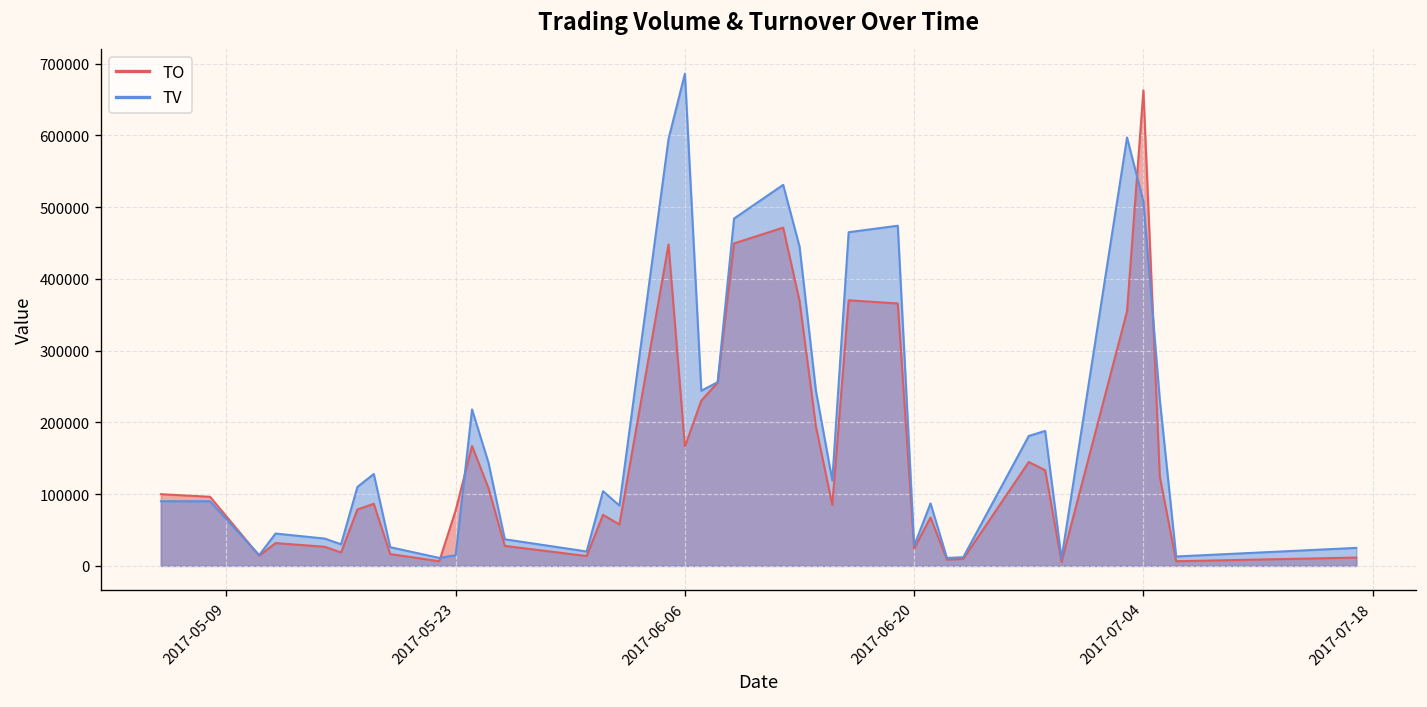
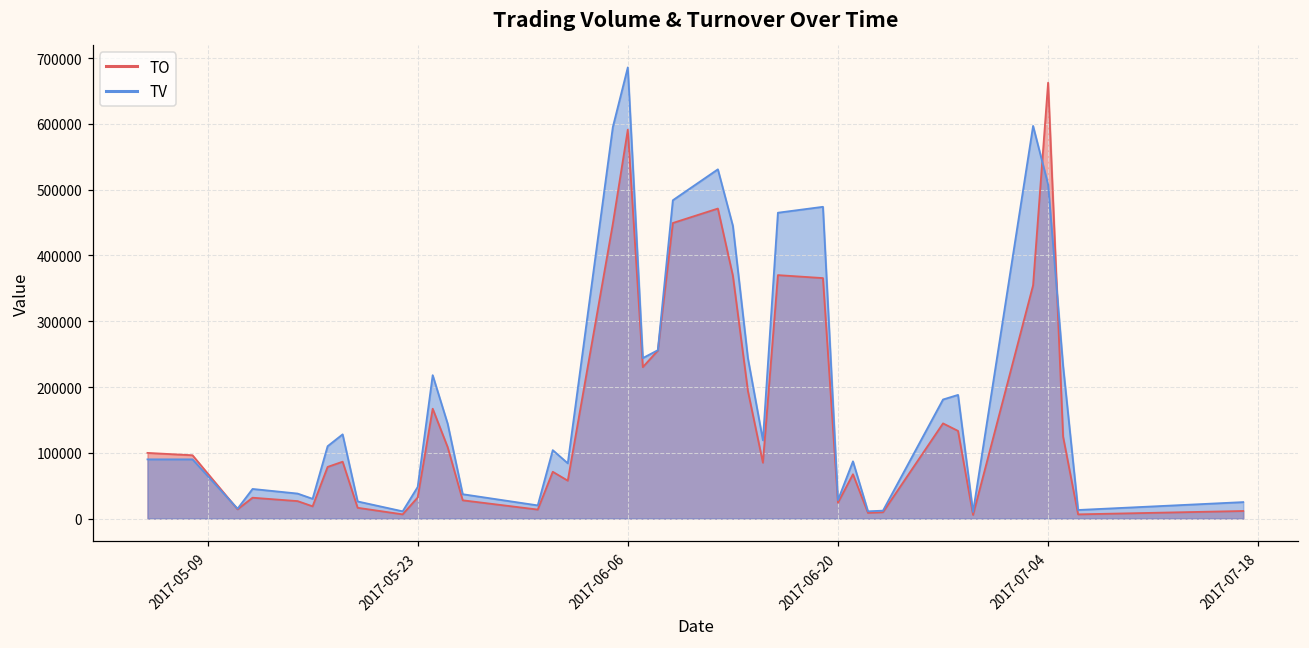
TO, 2017-05-23: 80000 -> 30000
TV, 2017-05-23: 10000 -> 50000
TO, 2017-06-06: 170000 -> 590000
